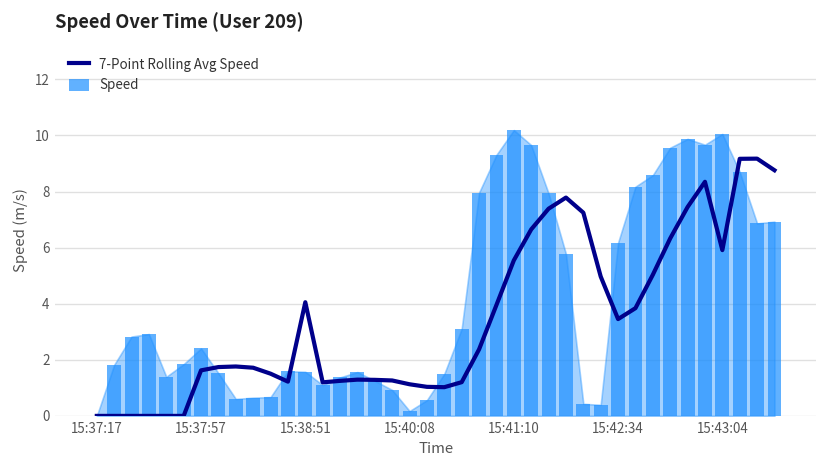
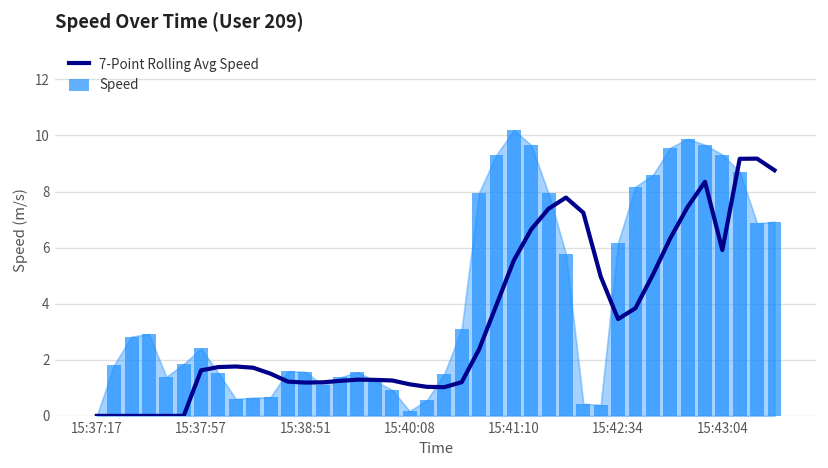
7-Point Rolling Avg Speed, 15:38:51: 4.1 -> 1.2
Speed, 15:43:04: 10.1 -> 9.3
